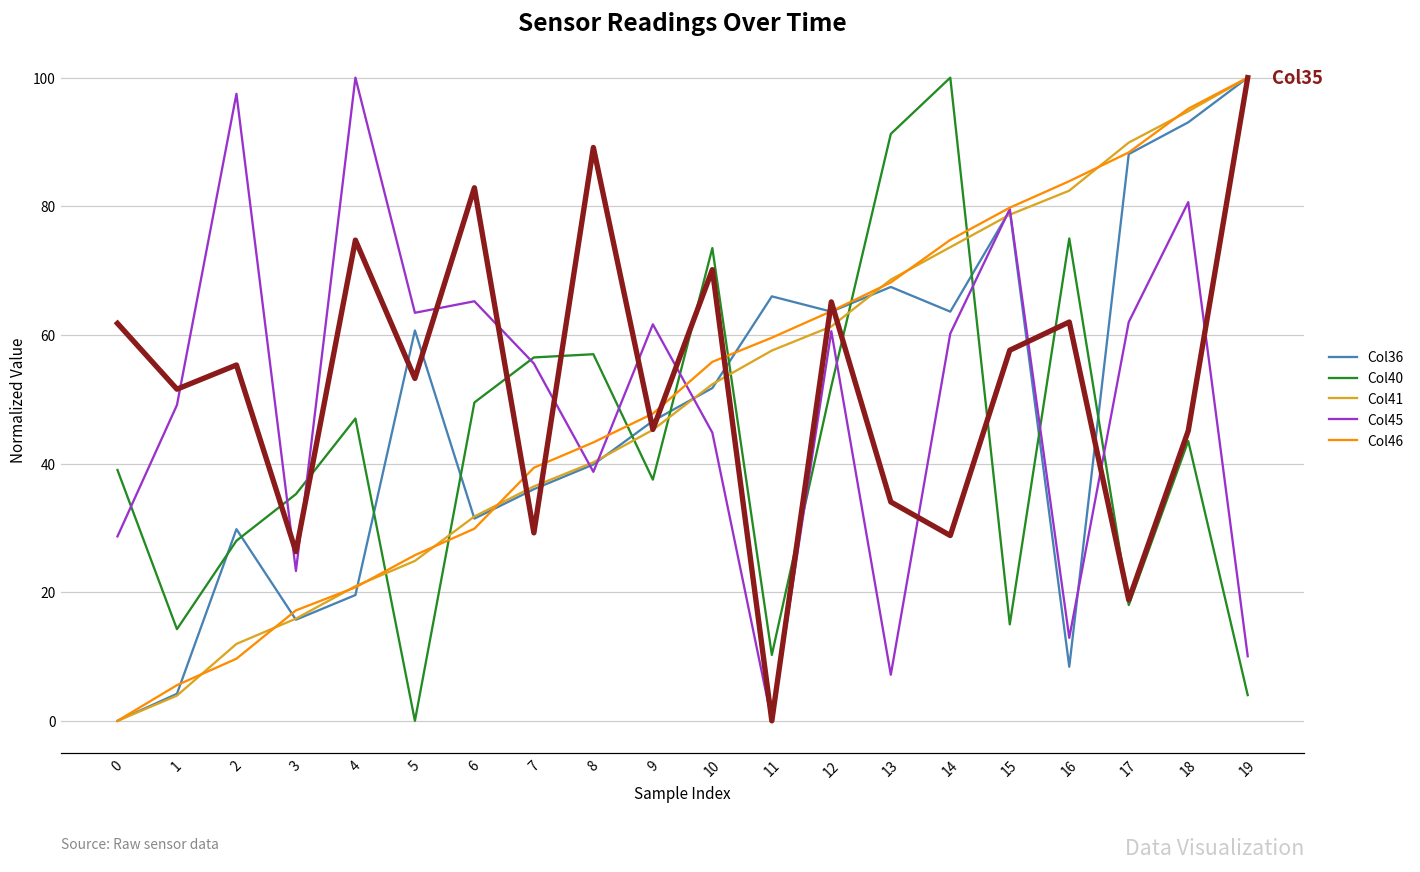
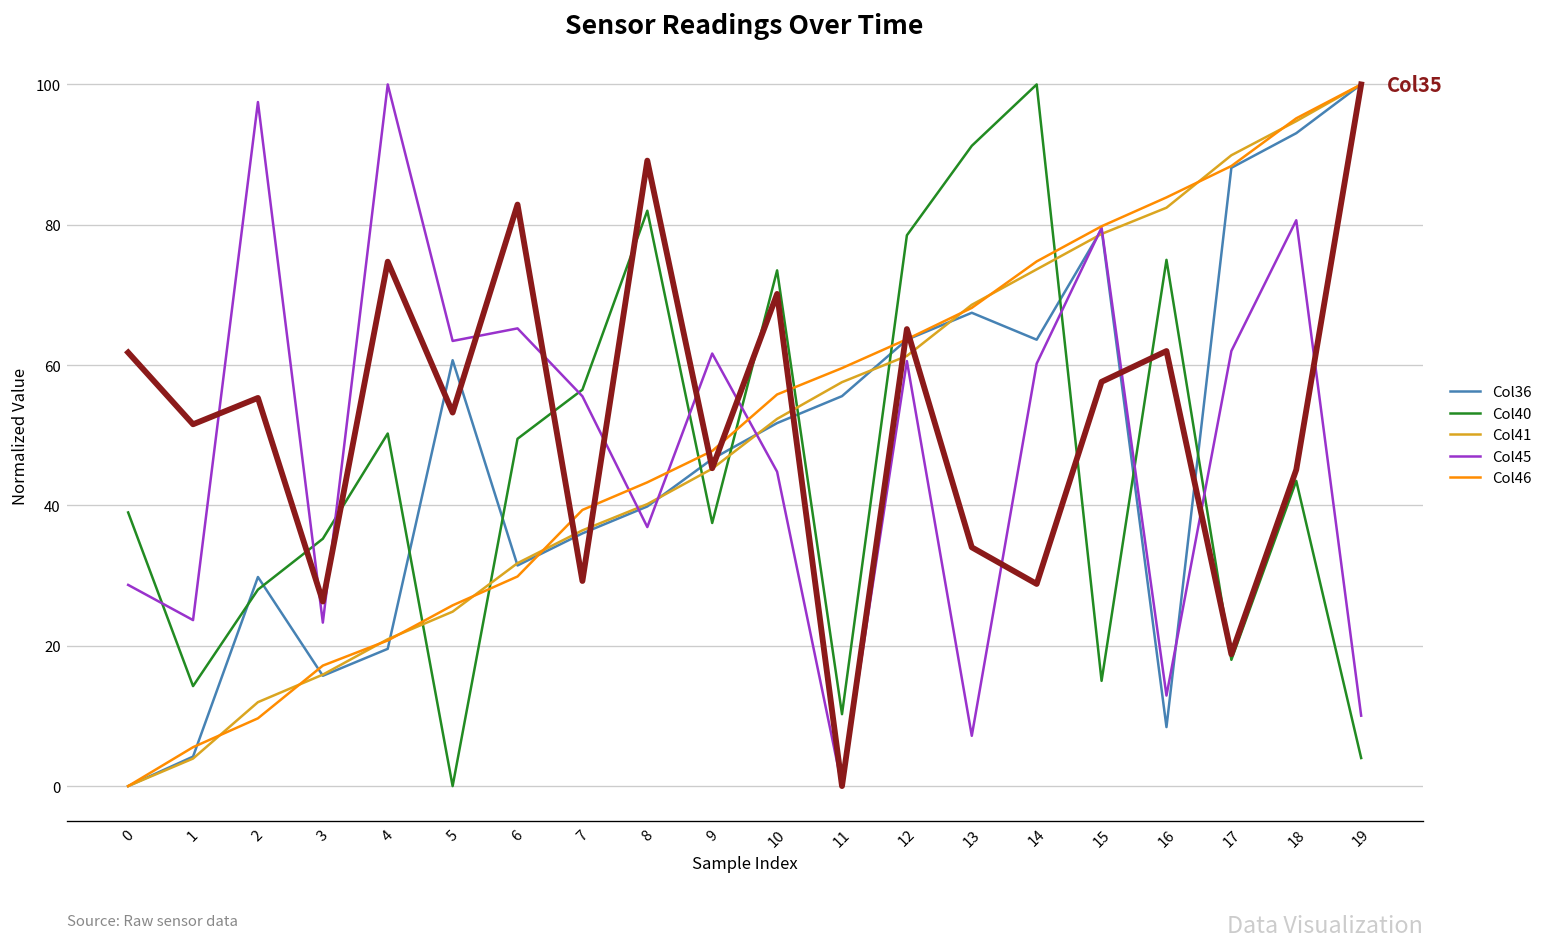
Col45, 1: 49 -> 24
Col40, 4: 47 -> 50
Col40, 8: 57 -> 82
Col45, 8: 39 -> 37
Col36, 11: 66 -> 56
Col40, 12: 52 -> 79
